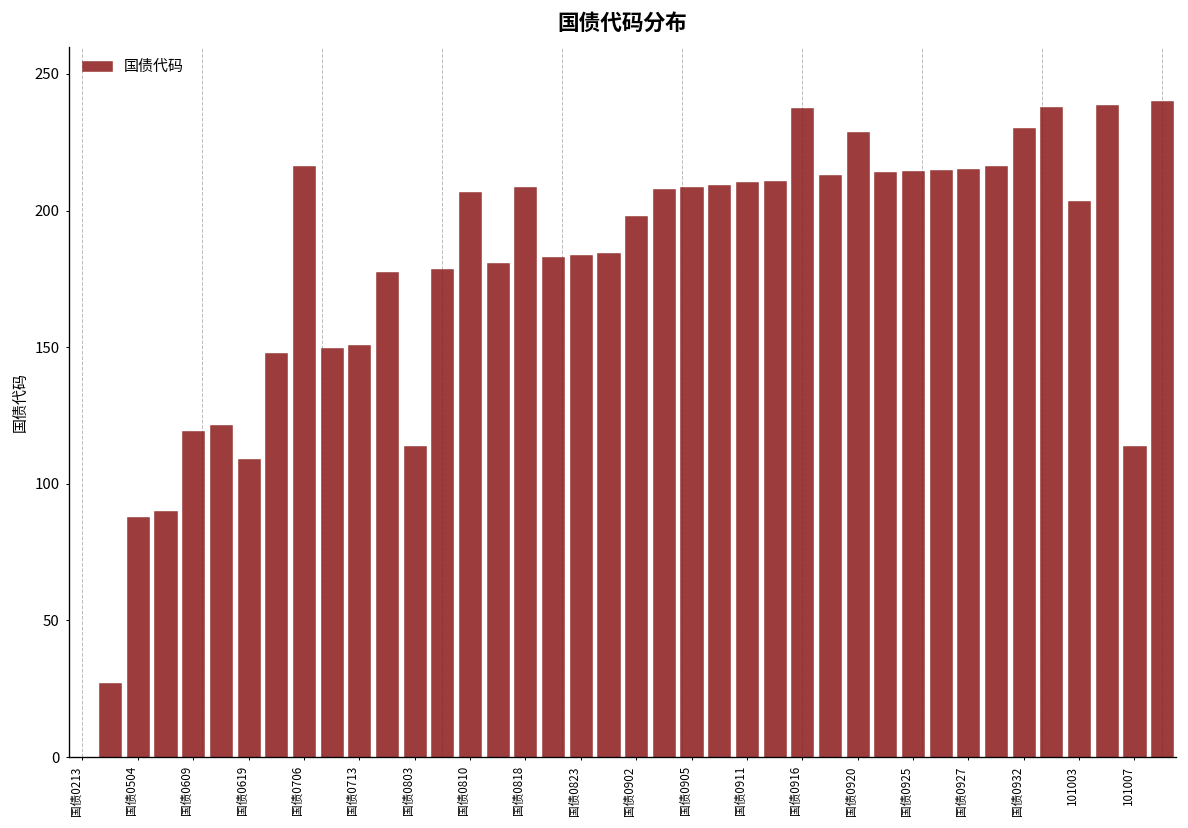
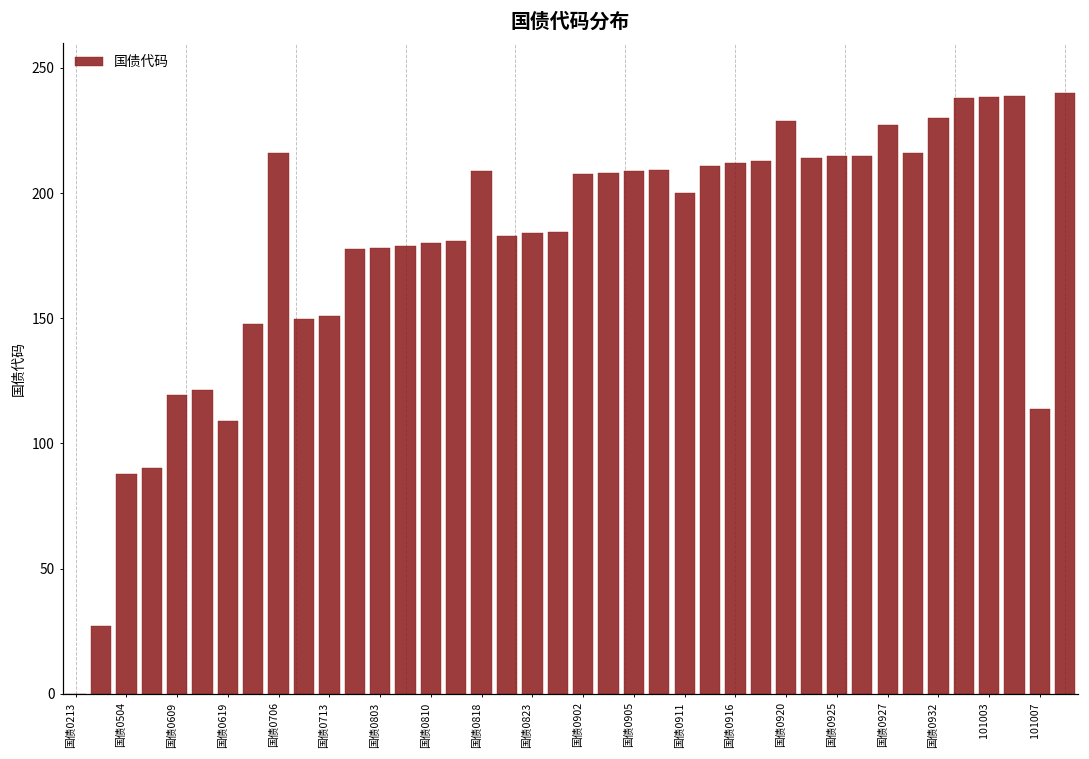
国债0803: 114 -> 178
国债0810: 207 -> 180
国债0902: 198 -> 208
国债0911: 210 -> 200
国债0916: 238 -> 212
国债0927: 215 -> 227
101003: 204 -> 238
